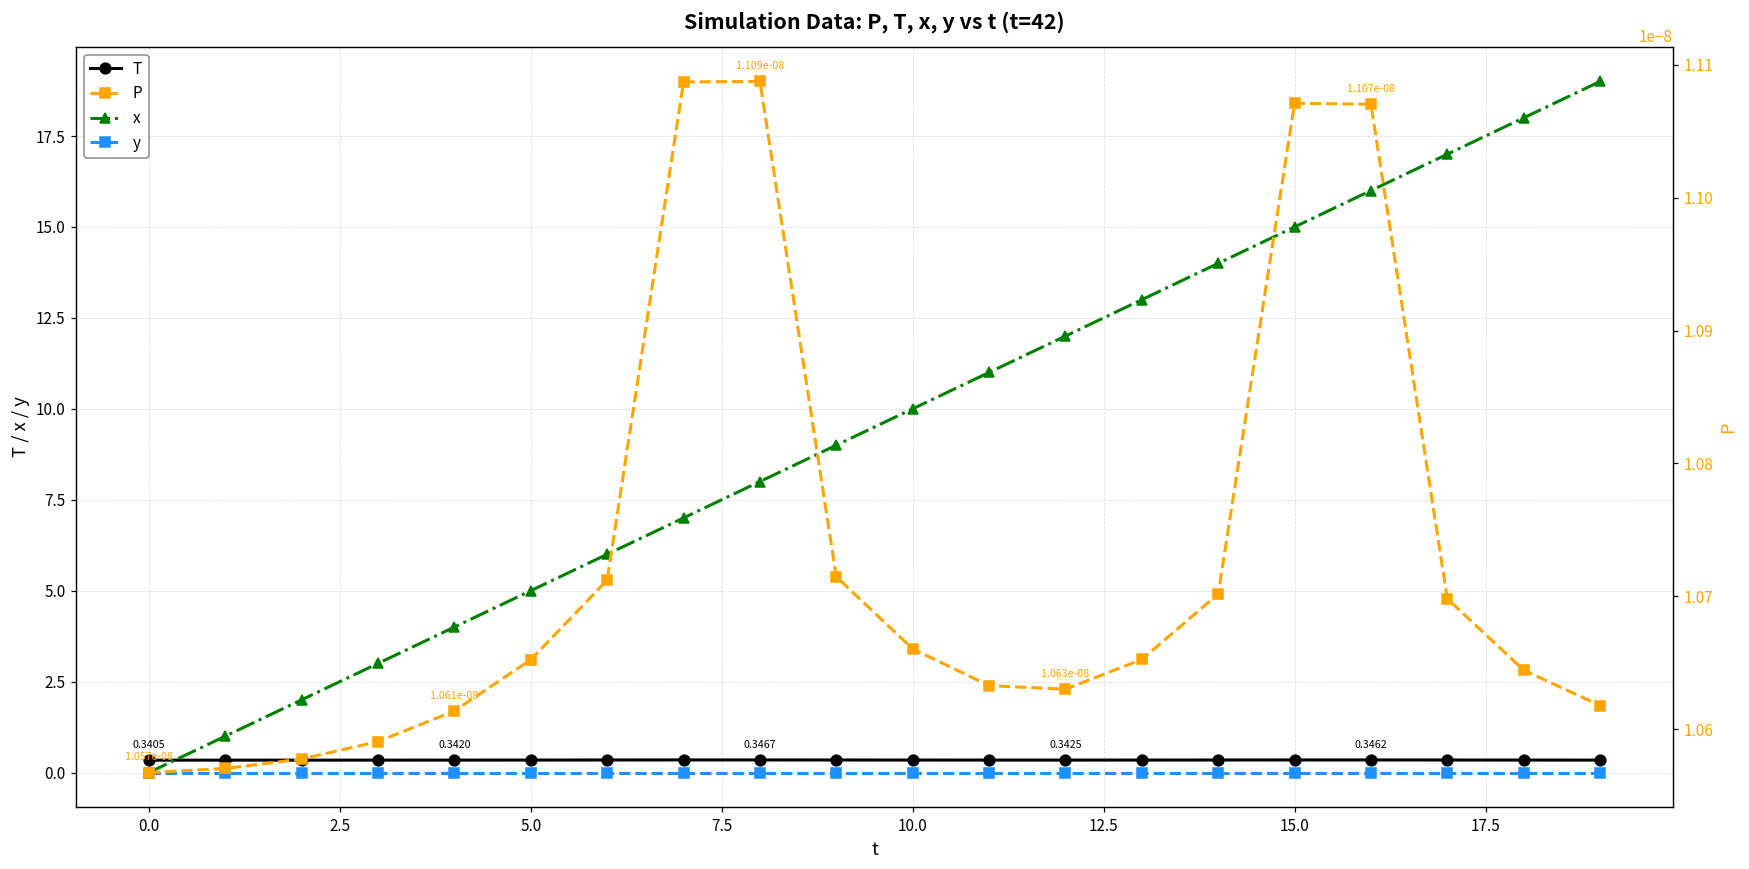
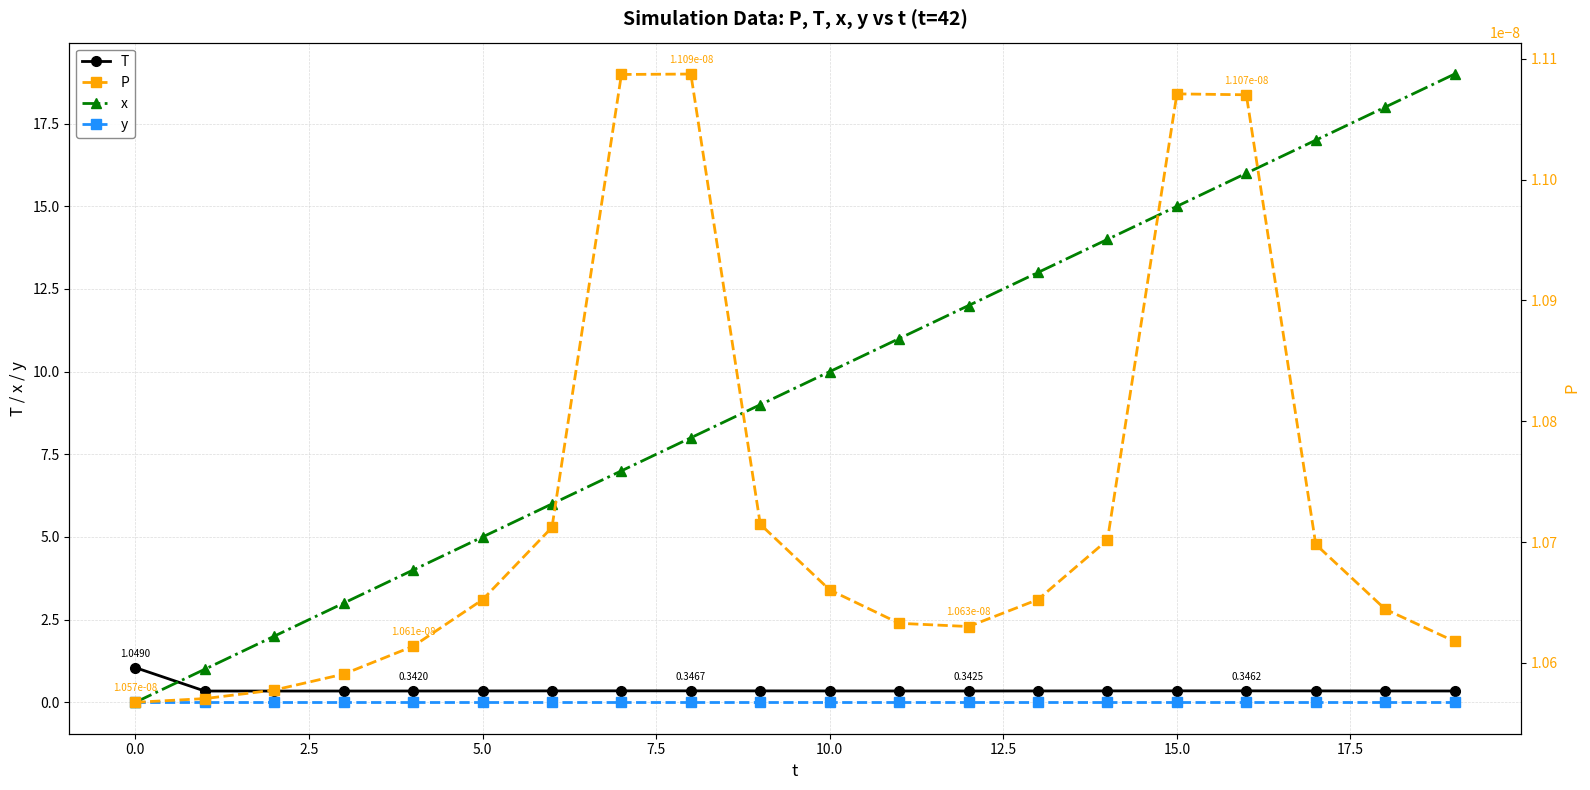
T, 0.0: 0.3405 -> 1.0490
